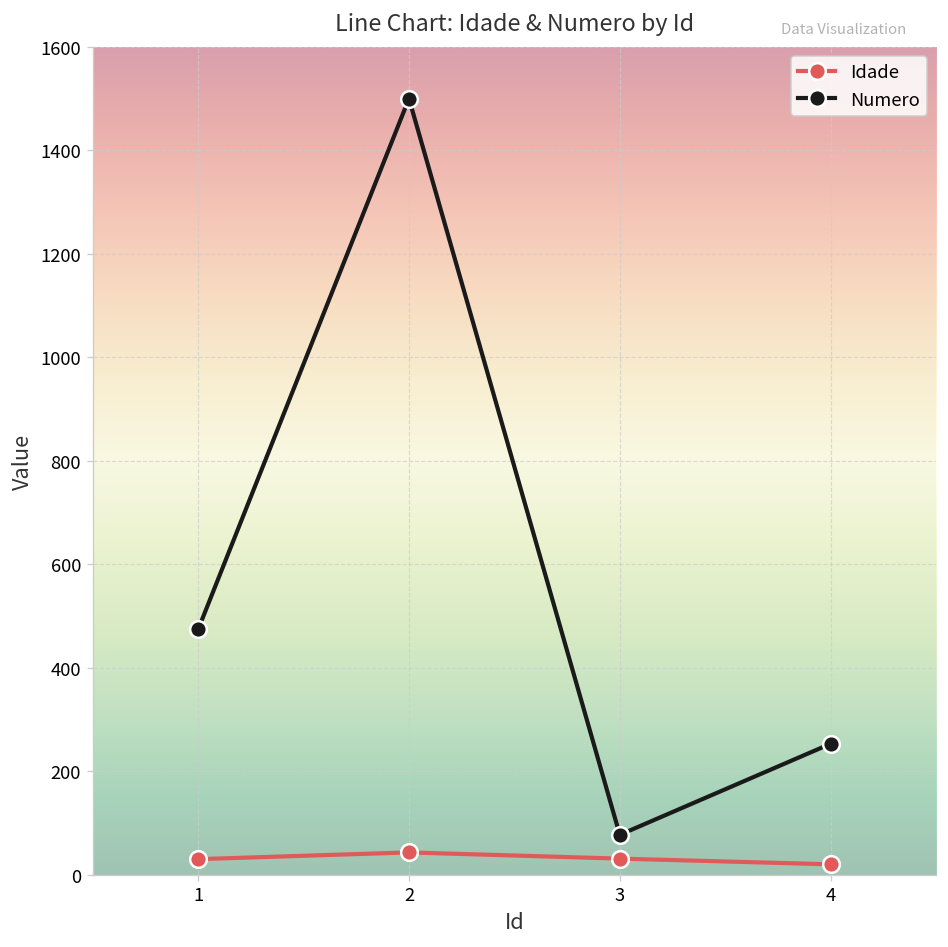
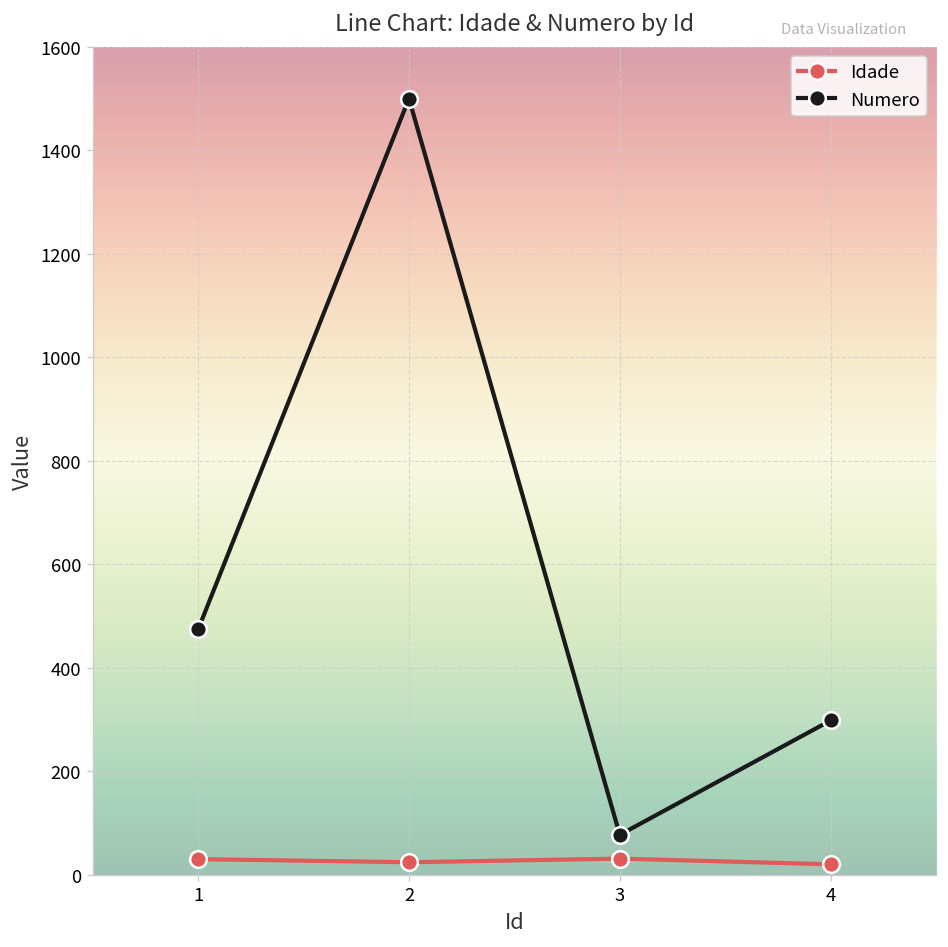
Idade, 2: 40 -> 20
Numero, 4: 250 -> 300
